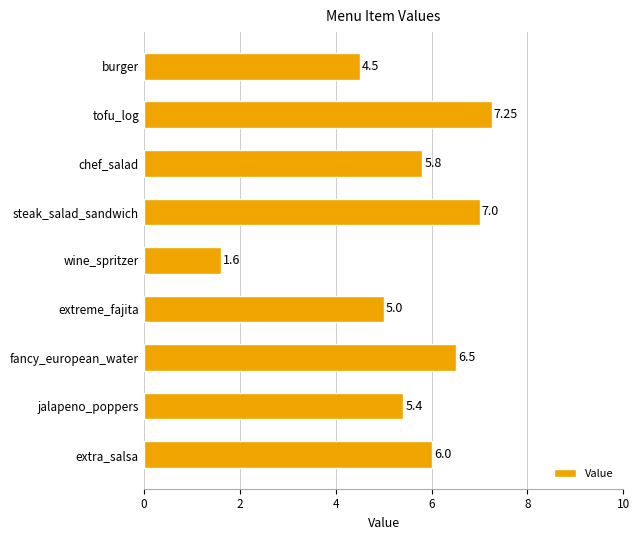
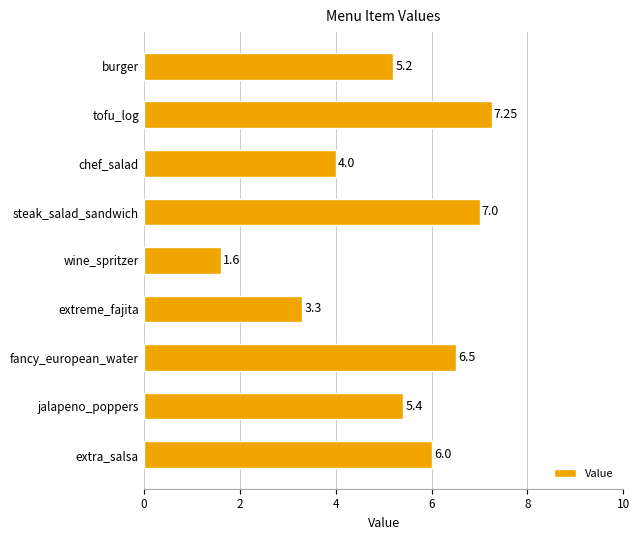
burger: 4.5 -> 5.2
chef_salad: 5.8 -> 4.0
extreme_fajita: 5.0 -> 3.3
